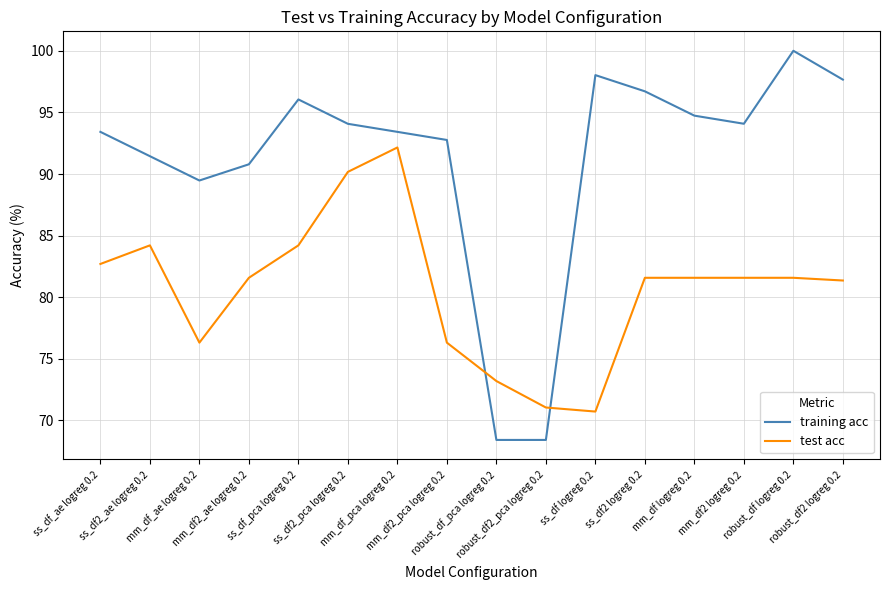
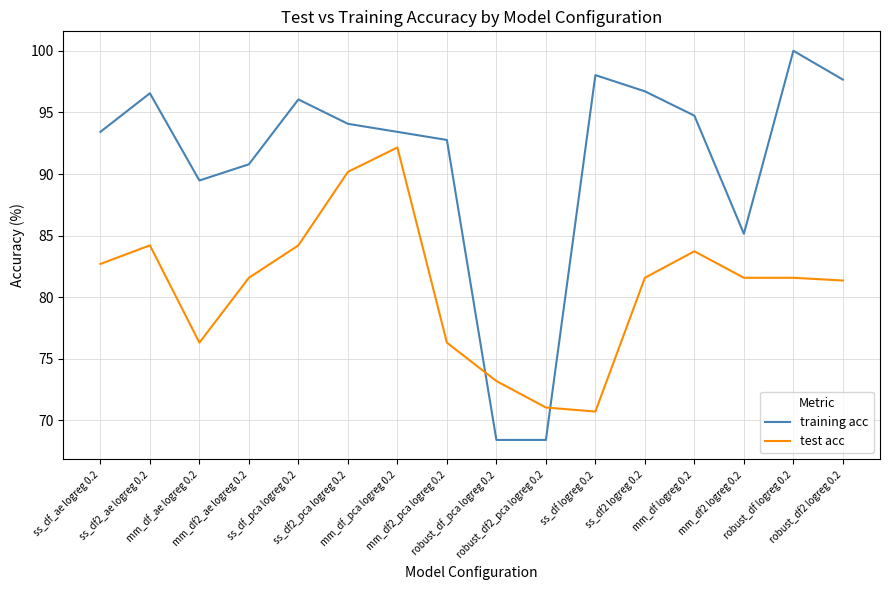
training acc, ss_df2_ae logreg 0.2: 91.4 -> 96.6
test acc, mm_df logreg 0.2: 81.6 -> 83.7
training acc, mm_df2 logreg 0.2: 94.1 -> 85.2
